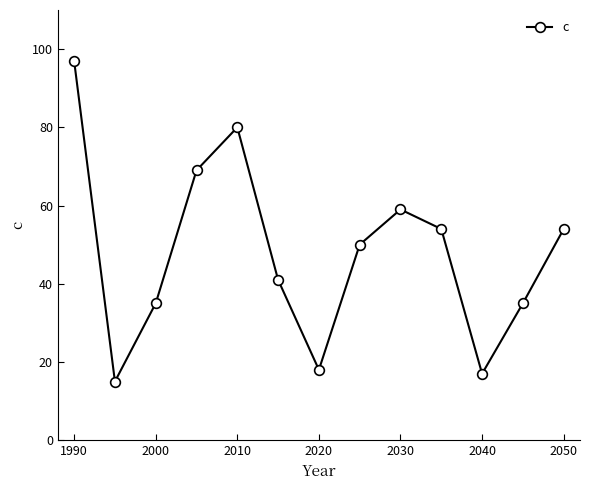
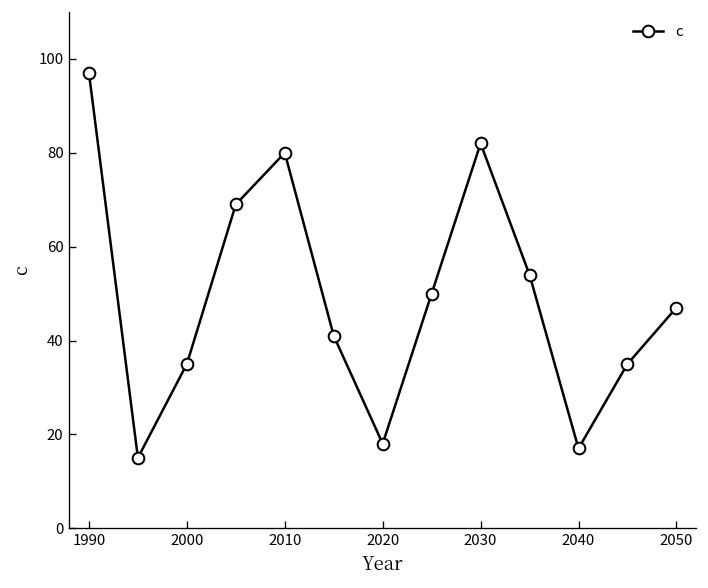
2030: 59 -> 82
2050: 54 -> 47
